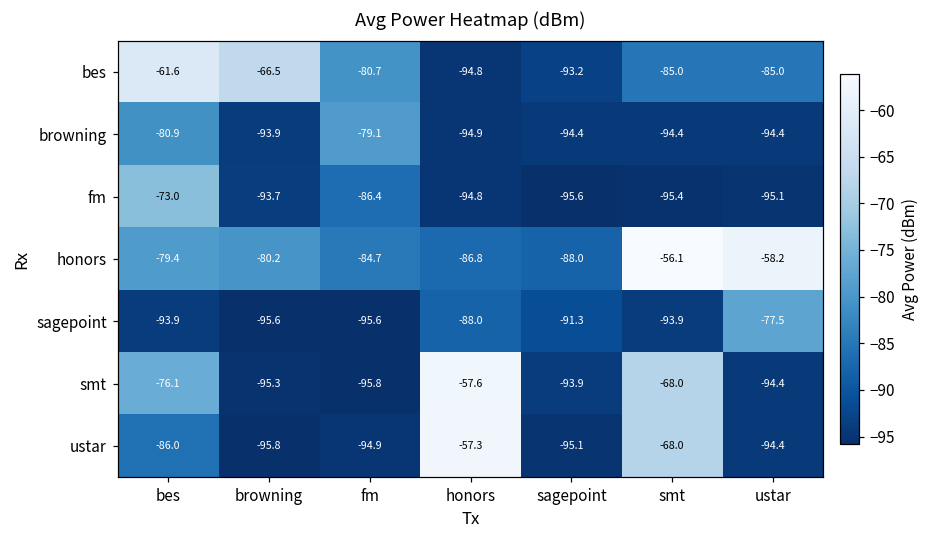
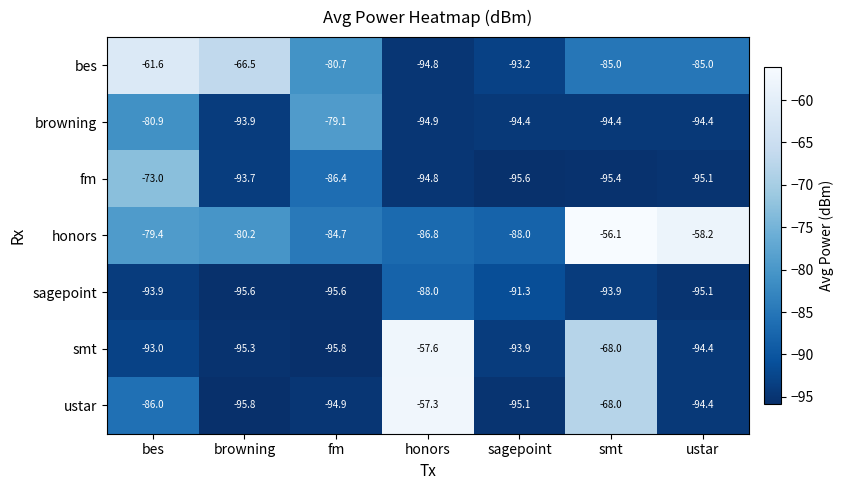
sagepoint, ustar: -77.5 -> -95.1
smt, bes: -76.1 -> -93.0
